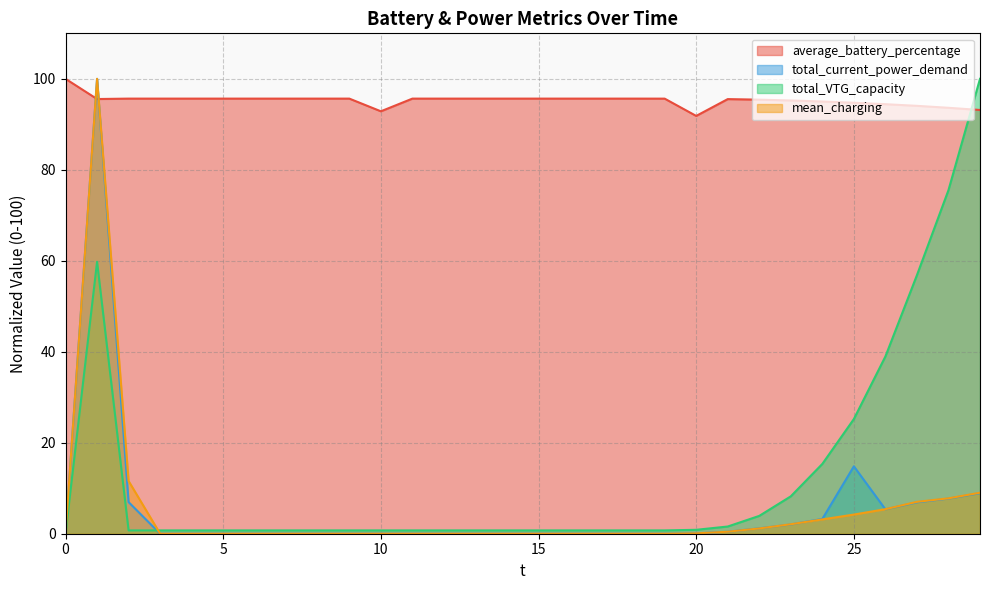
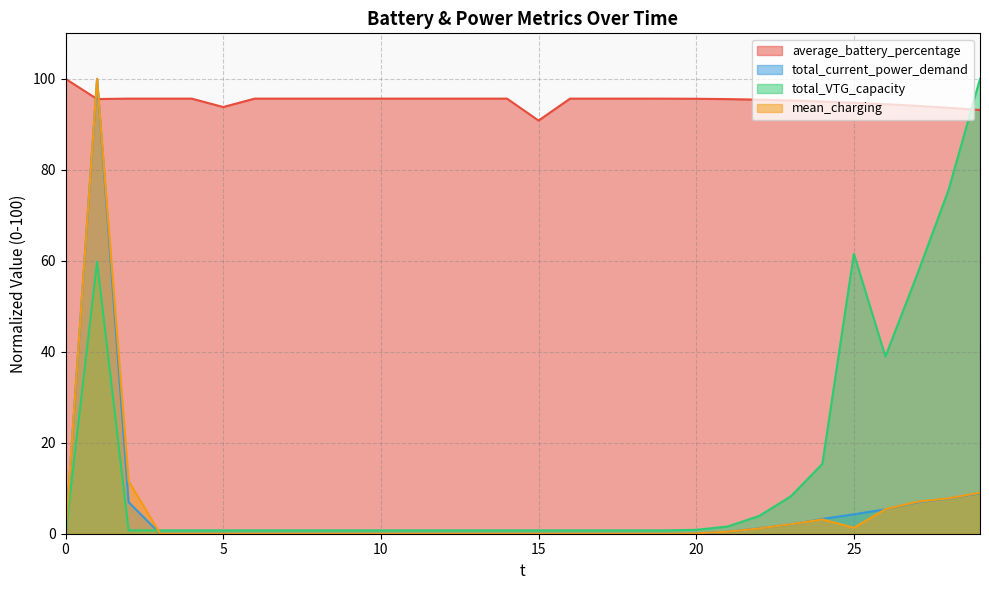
average_battery_percentage, 5: 96 -> 94
average_battery_percentage, 10: 93 -> 96
average_battery_percentage, 15: 96 -> 91
average_battery_percentage, 20: 92 -> 96
total_current_power_demand, 25: 15 -> 4
total_VTG_capacity, 25: 25 -> 62
mean_charging, 25: 4 -> 1
